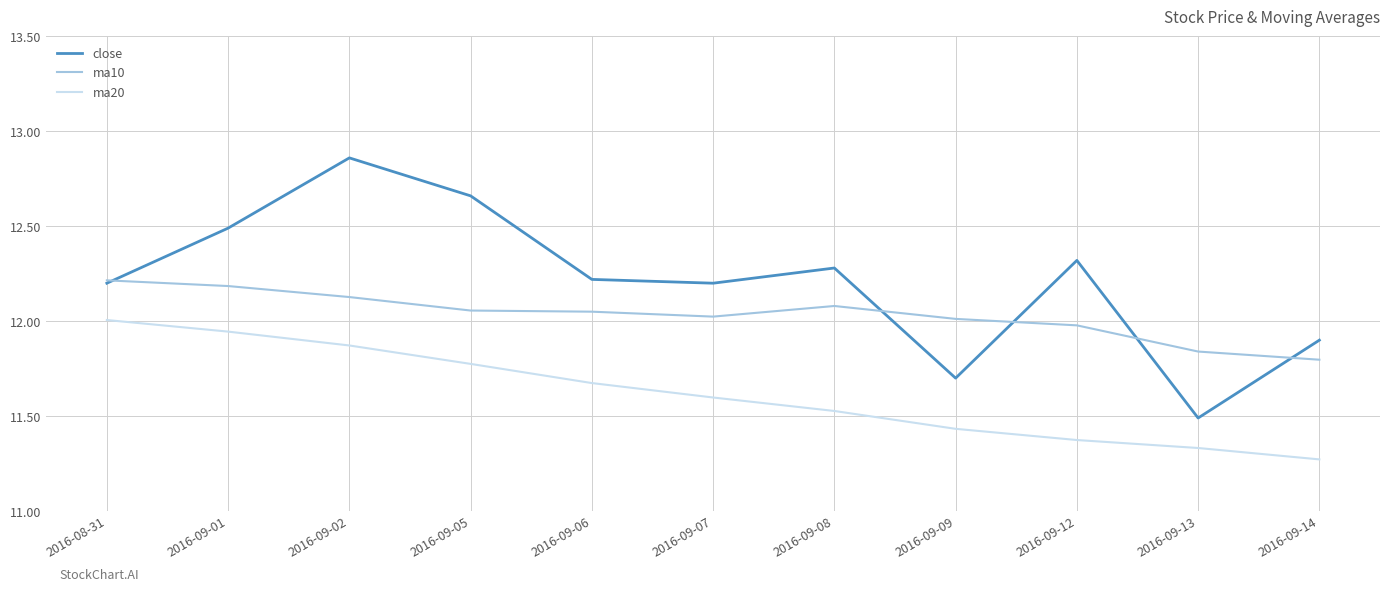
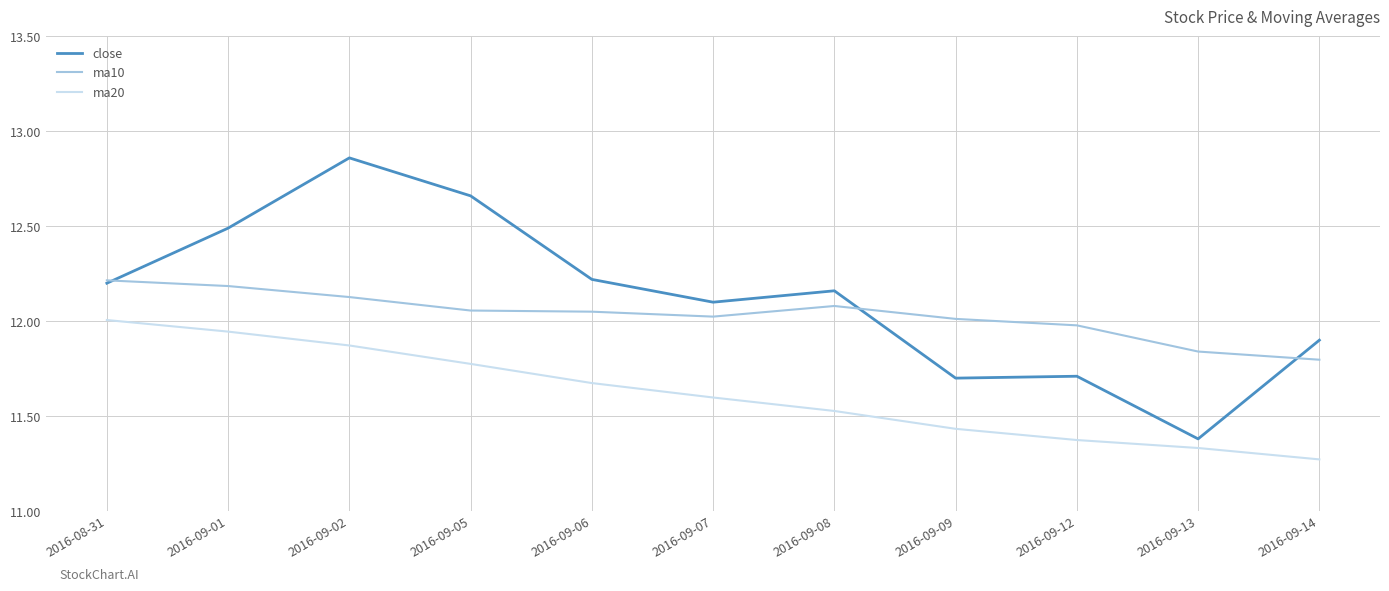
close, 2016-09-07: 12.2 -> 12.1
close, 2016-09-08: 12.28 -> 12.16
close, 2016-09-12: 12.32 -> 11.71
close, 2016-09-13: 11.49 -> 11.38
